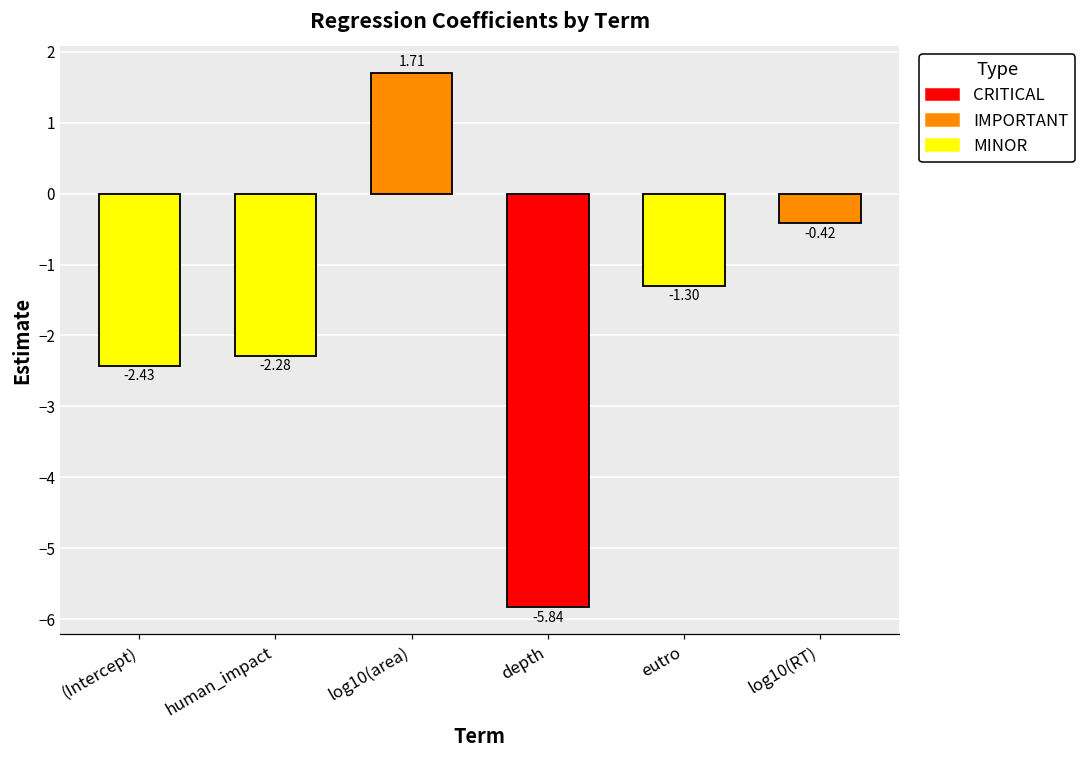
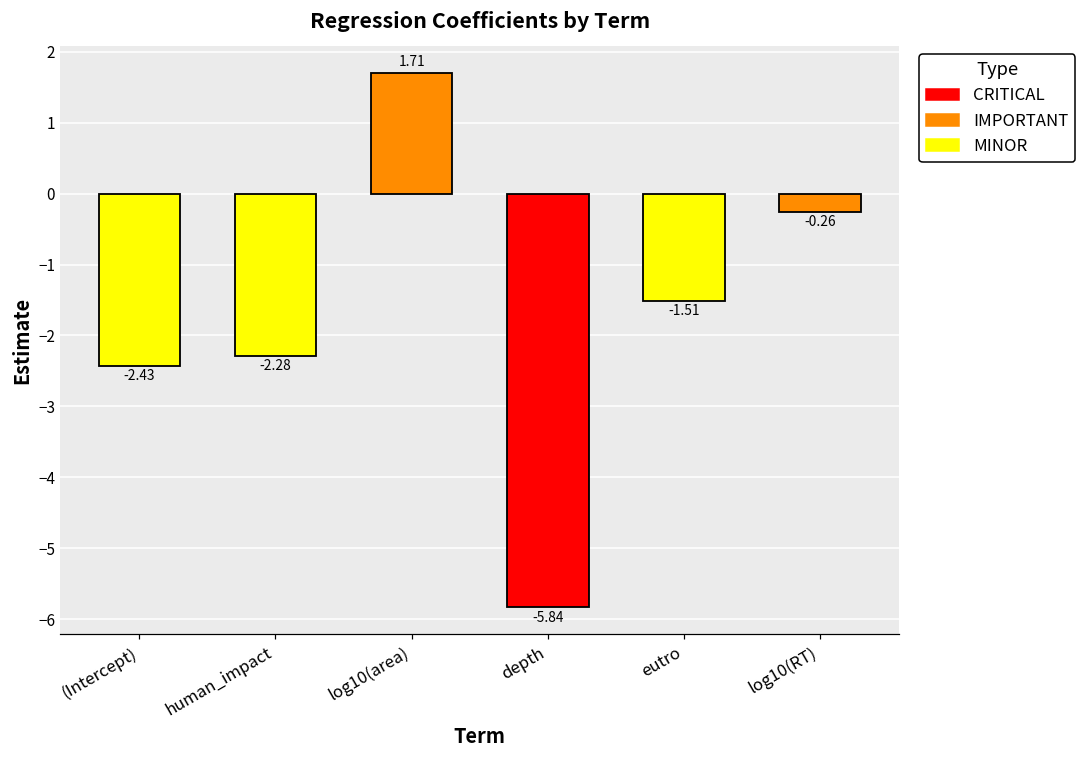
eutro: -1.30 -> -1.51
log10(RT): -0.42 -> -0.26
